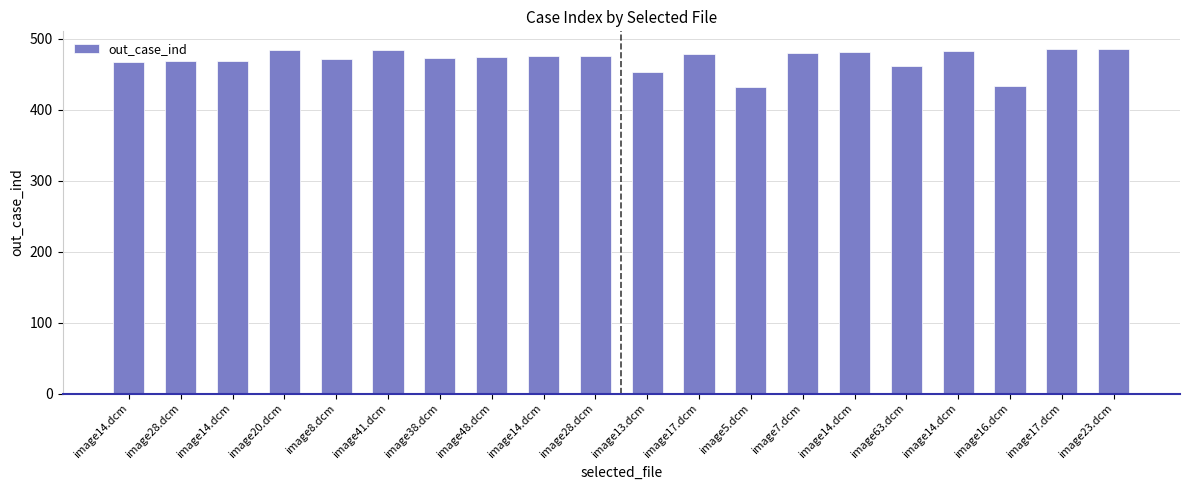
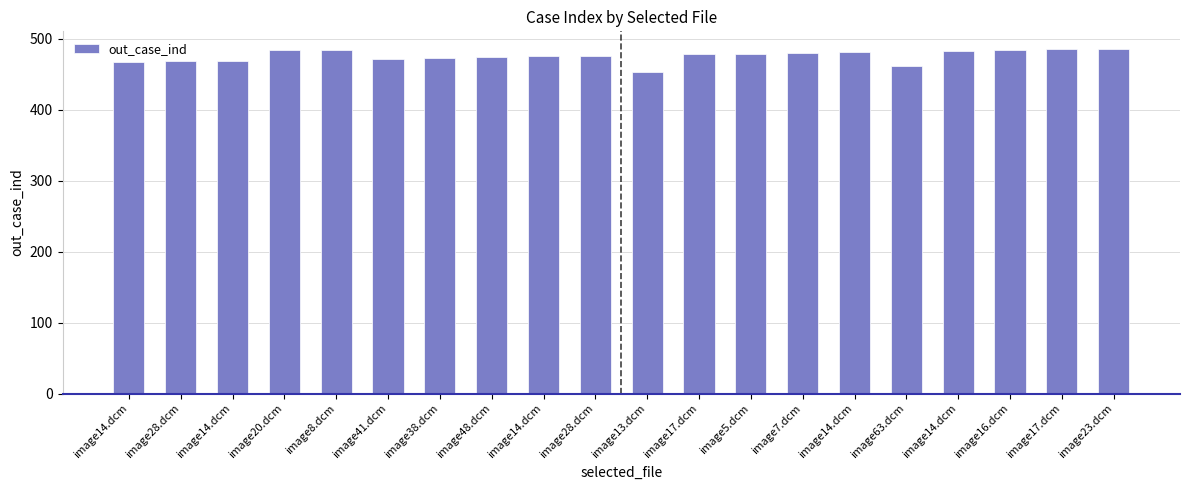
image8.dcm: 470 -> 480
image41.dcm: 480 -> 470
image5.dcm: 430 -> 480
image16.dcm: 430 -> 480
